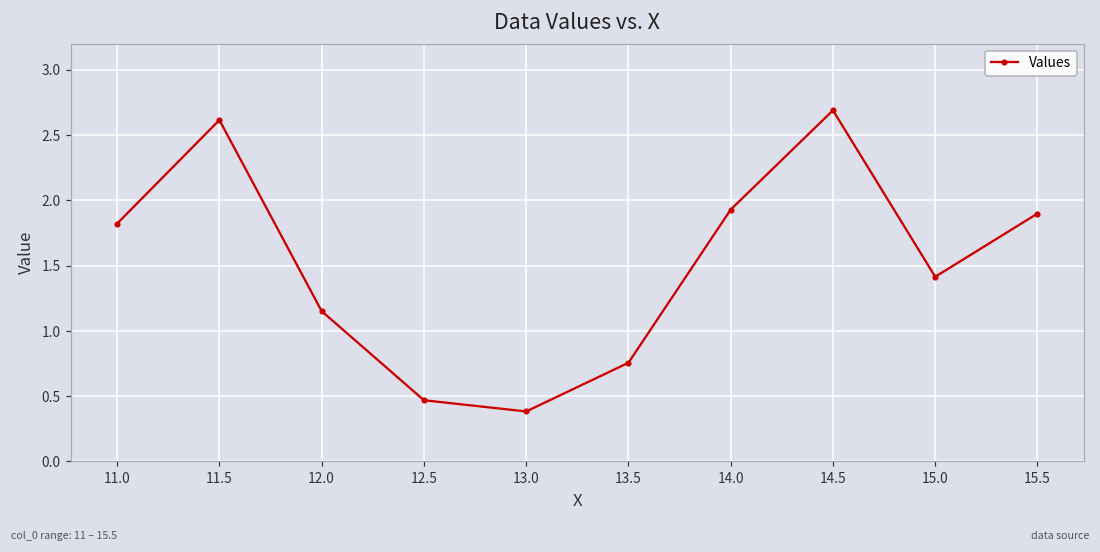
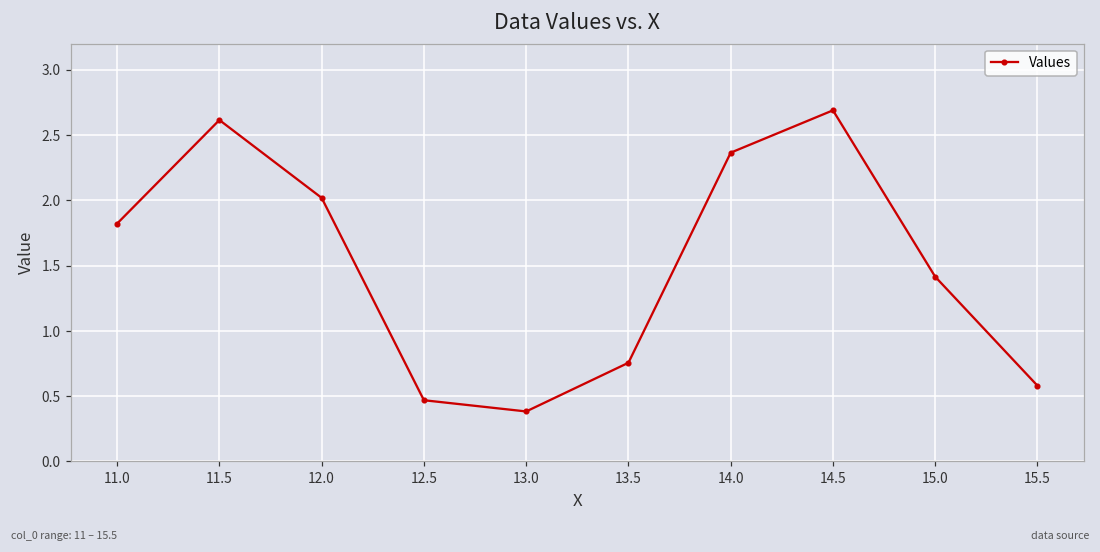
12.0: 1.15 -> 2.02
14.0: 1.93 -> 2.37
15.5: 1.90 -> 0.58
